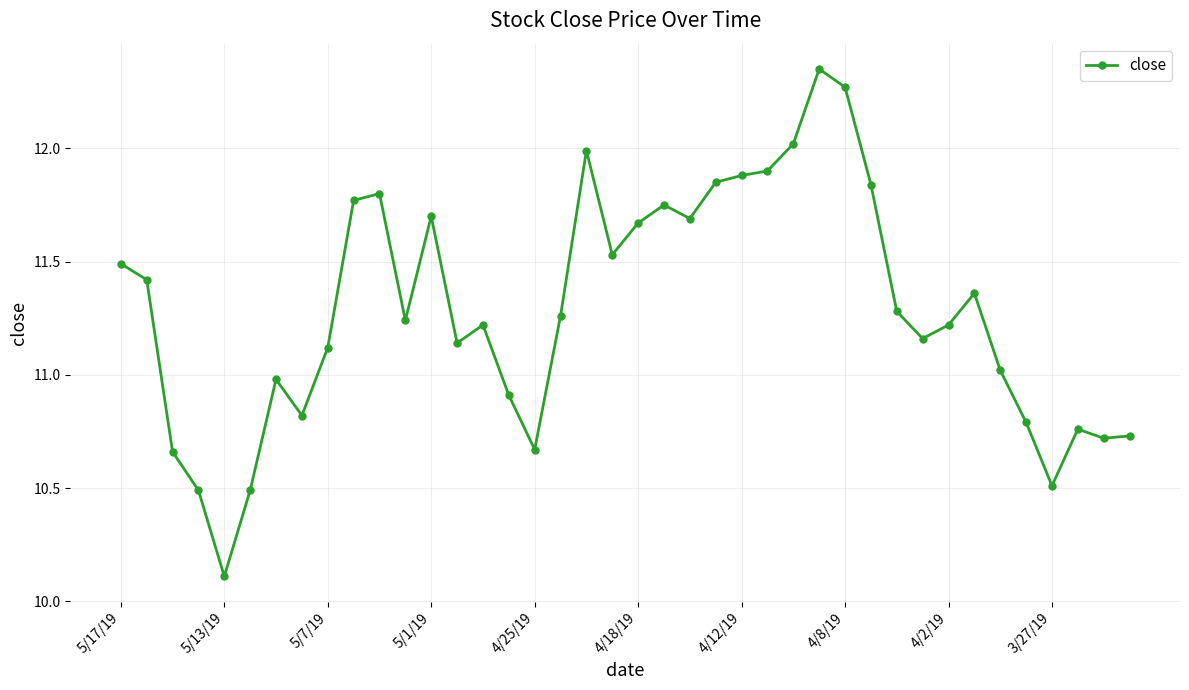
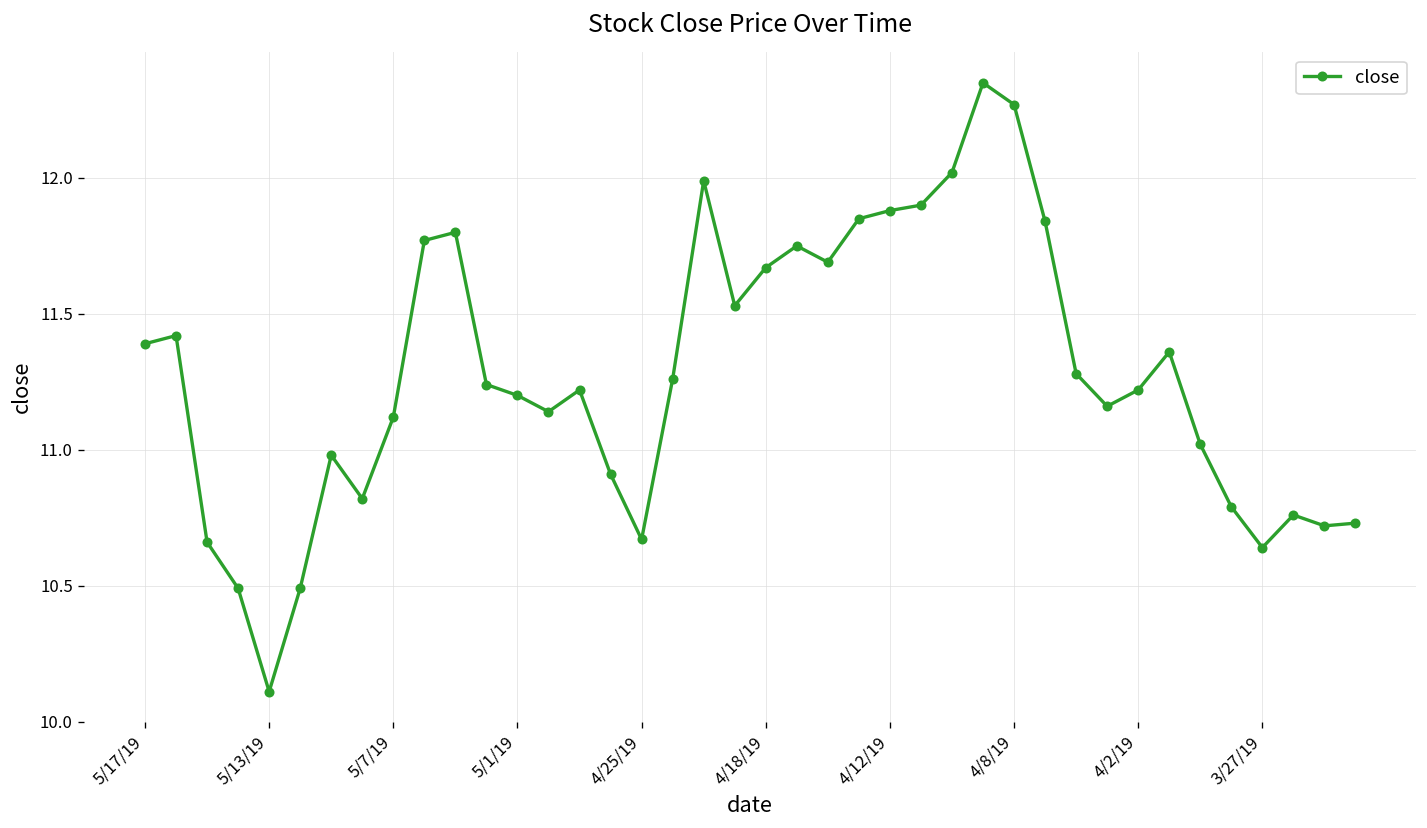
5/17/19: 11.49 -> 11.39
5/1/19: 11.7 -> 11.2
3/27/19: 10.51 -> 10.64
